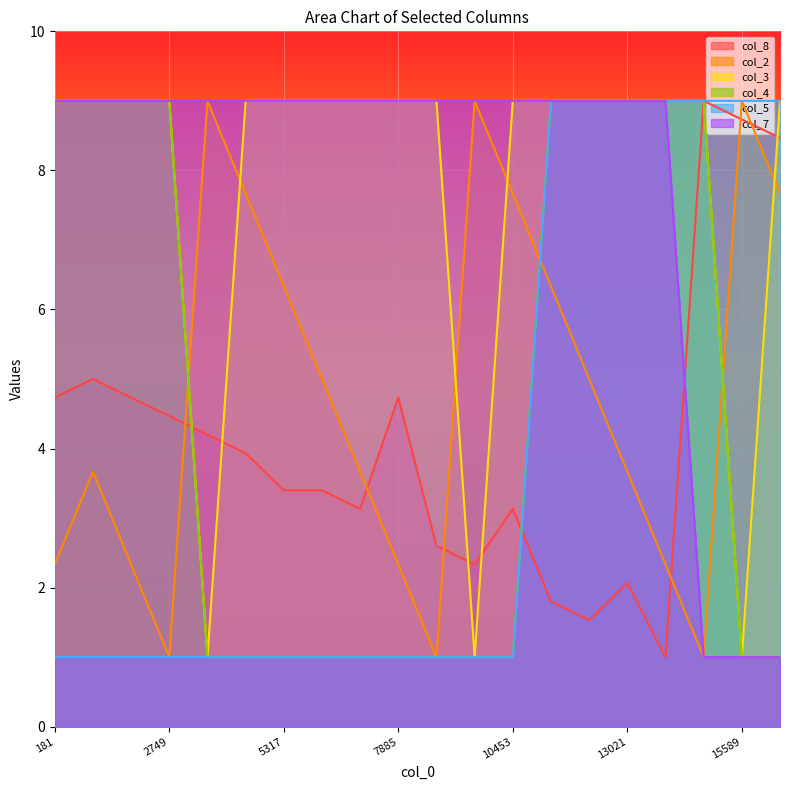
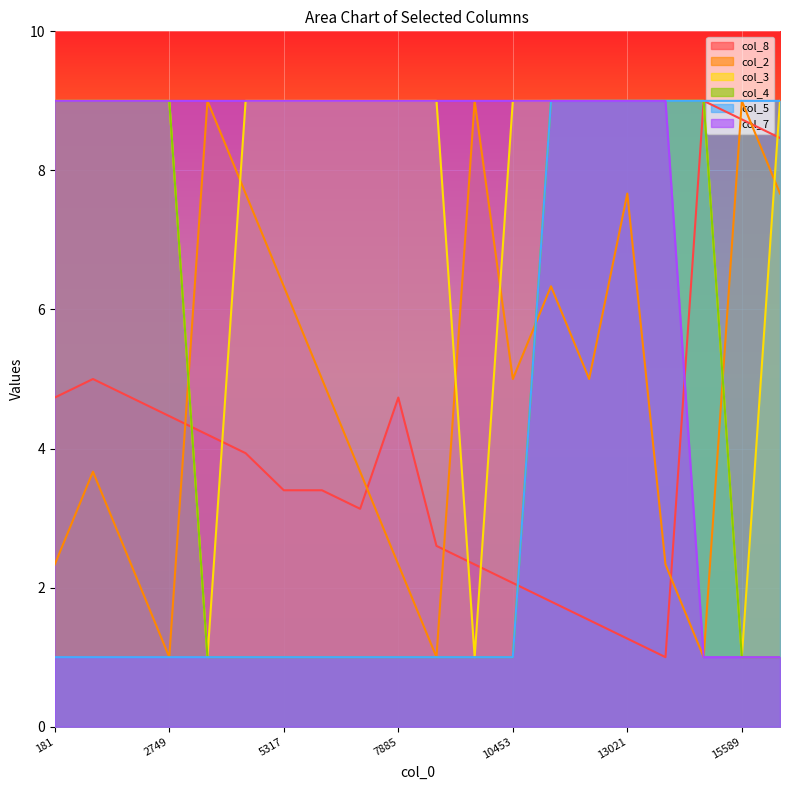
col_8, 10453: 3.1 -> 2.1
col_2, 10453: 7.7 -> 5.0
col_8, 13021: 2.1 -> 1.3
col_2, 13021: 3.7 -> 7.7
